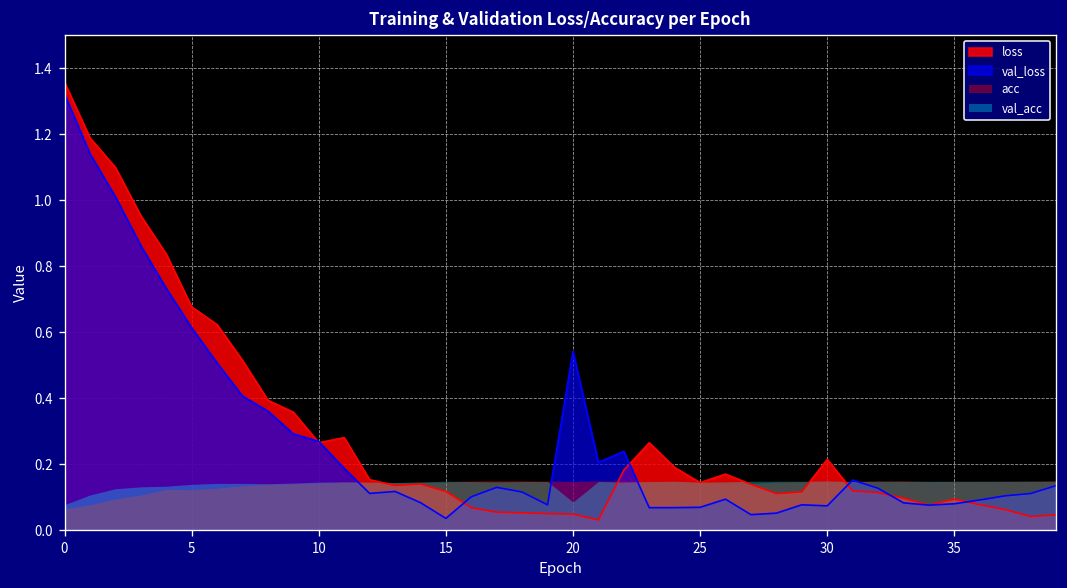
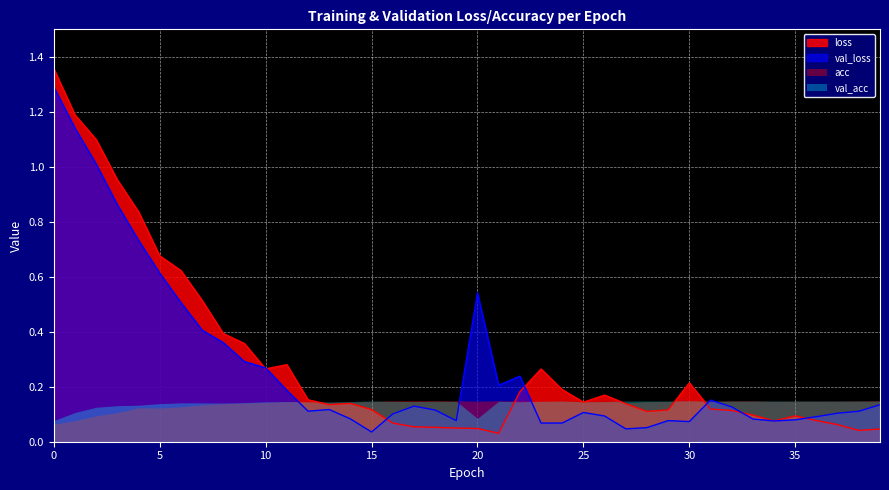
val_loss, 0: 1.32 -> 1.29
val_loss, 25: 0.07 -> 0.11
